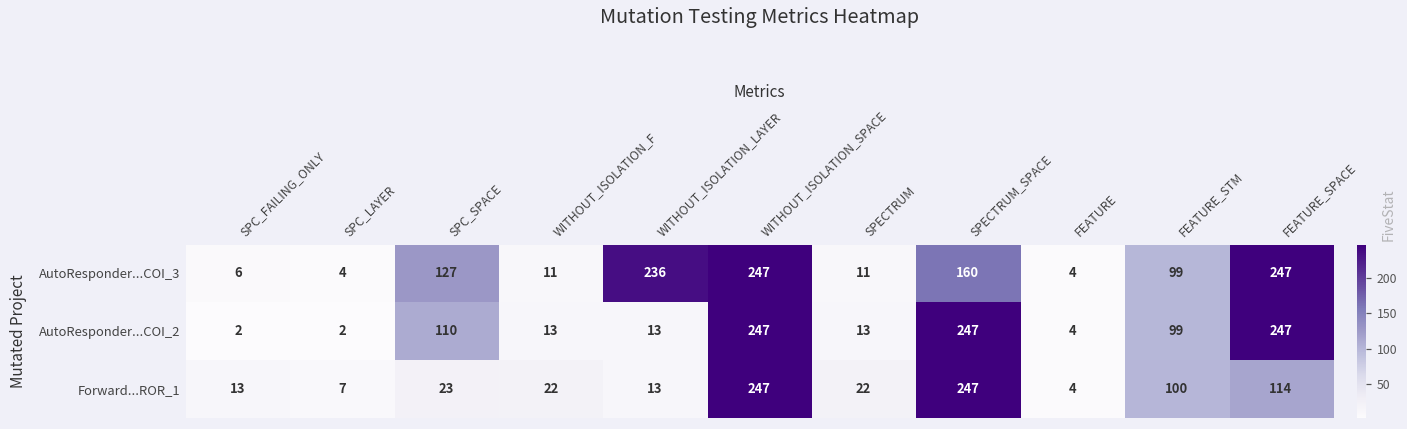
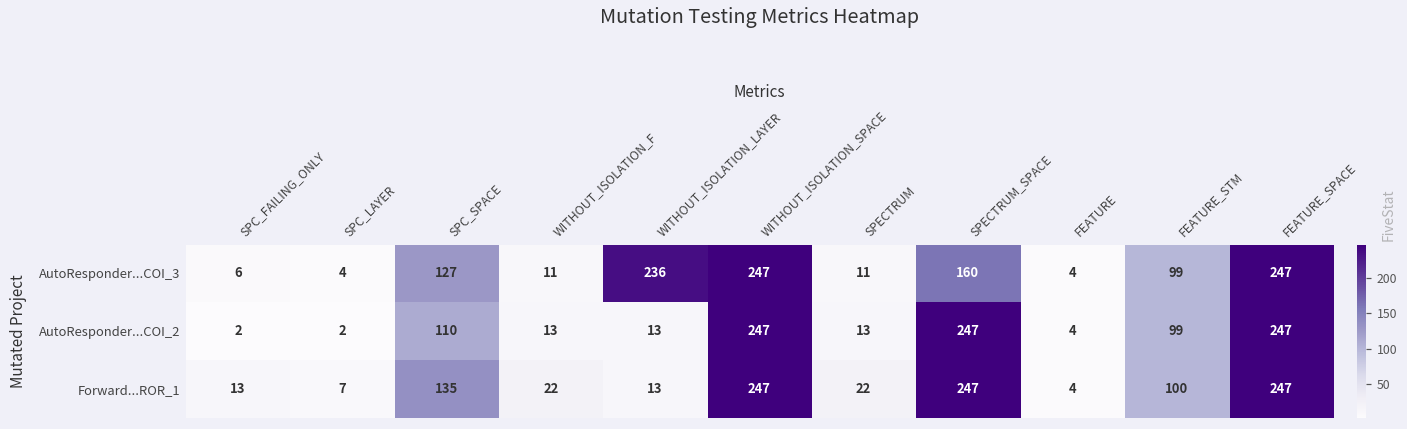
Forward...ROR_1, SPC_SPACE: 23 -> 135
Forward...ROR_1, FEATURE_SPACE: 114 -> 247
